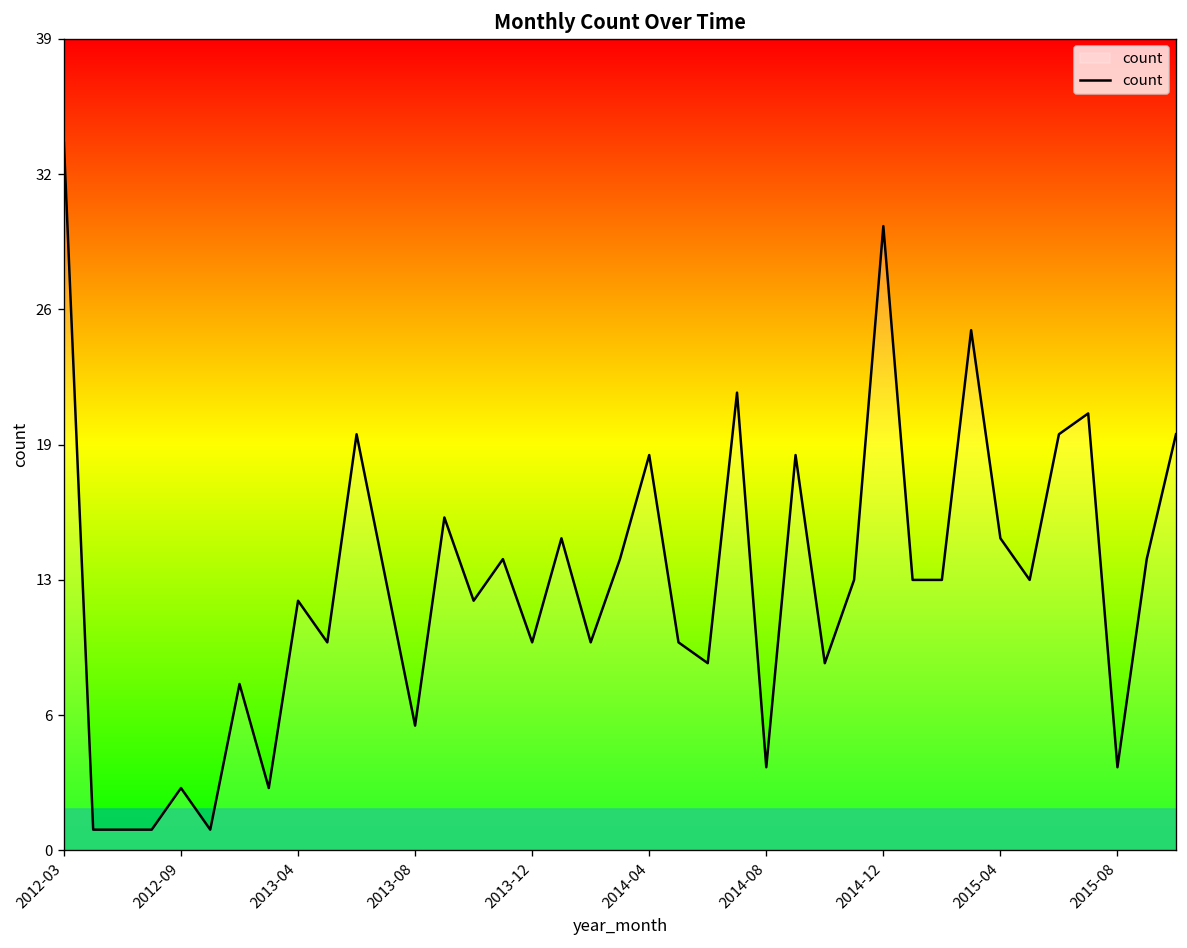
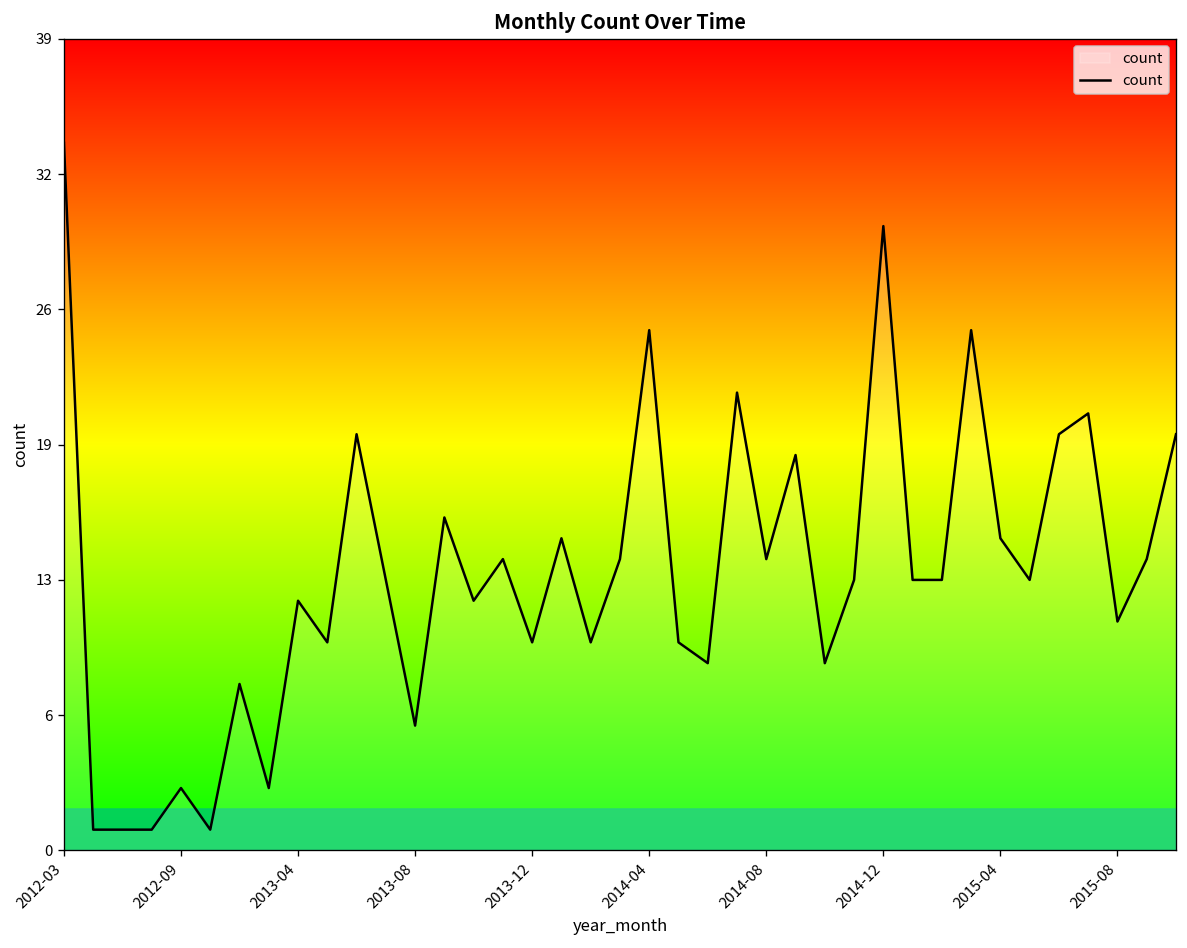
2014-04: 19 -> 25
2014-08: 4 -> 14
2015-08: 4 -> 11
